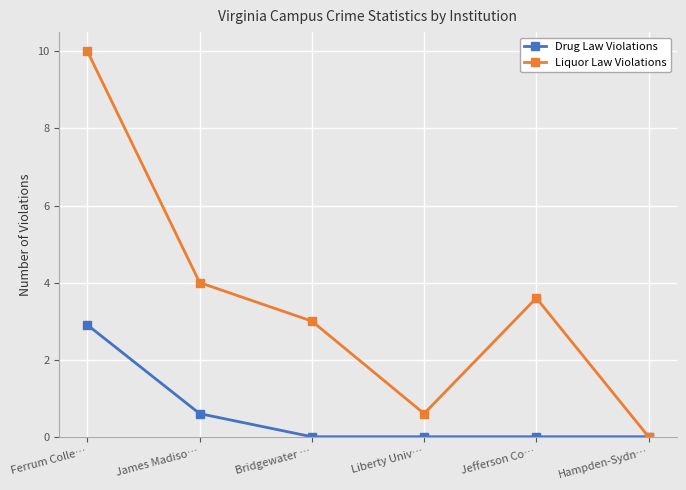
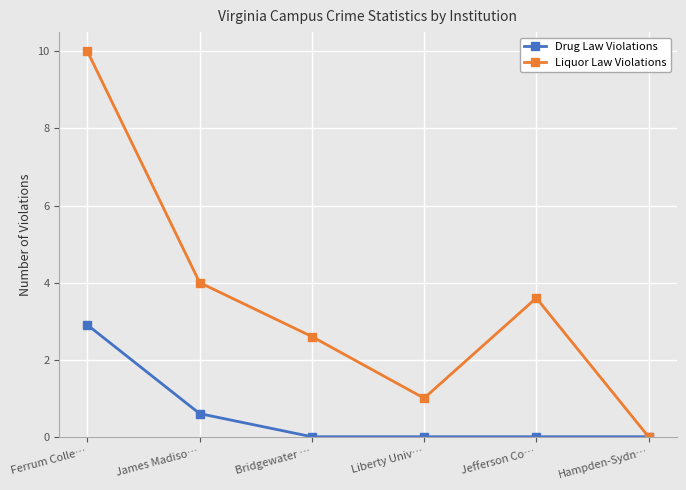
Liquor Law Violations, Bridgewater …: 3.0 -> 2.6
Liquor Law Violations, Liberty Univ…: 0.6 -> 1.0
